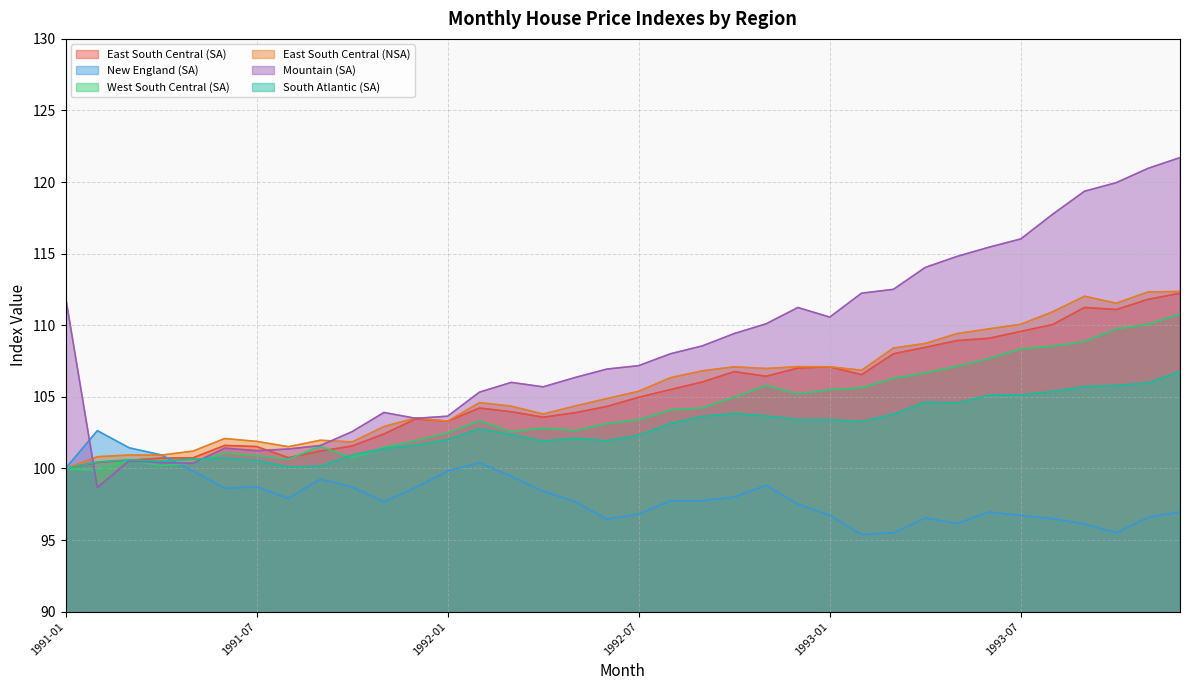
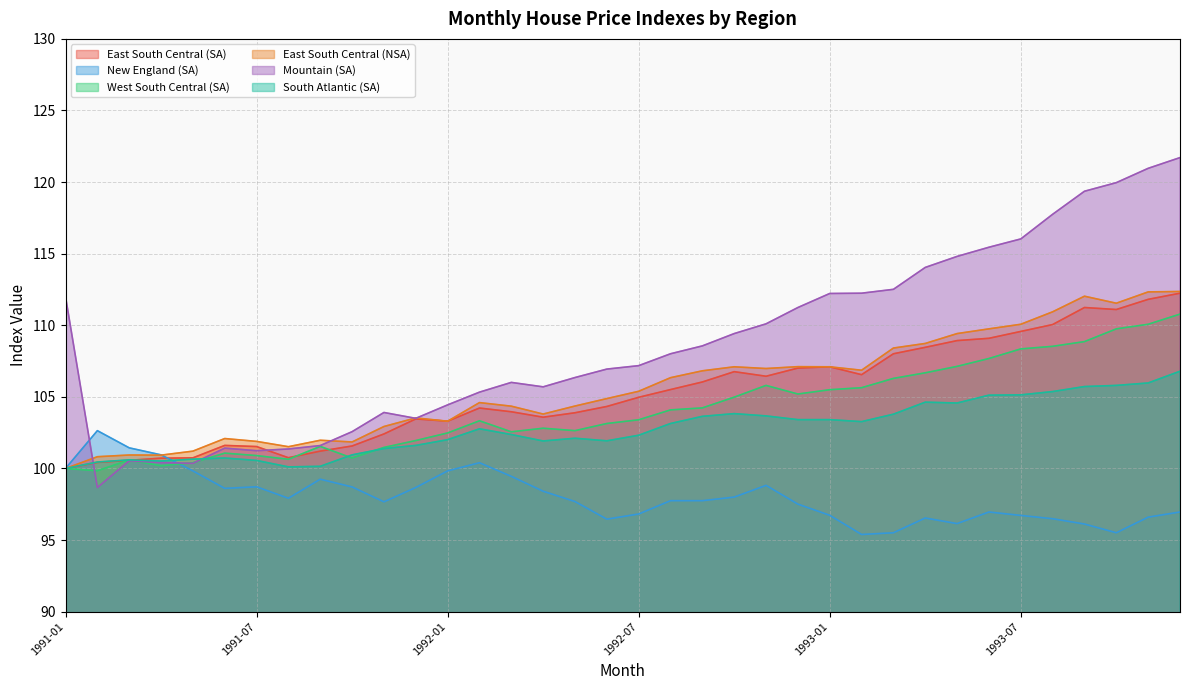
Mountain (SA), 1992-01: 103.7 -> 104.4
Mountain (SA), 1993-01: 110.6 -> 112.2
